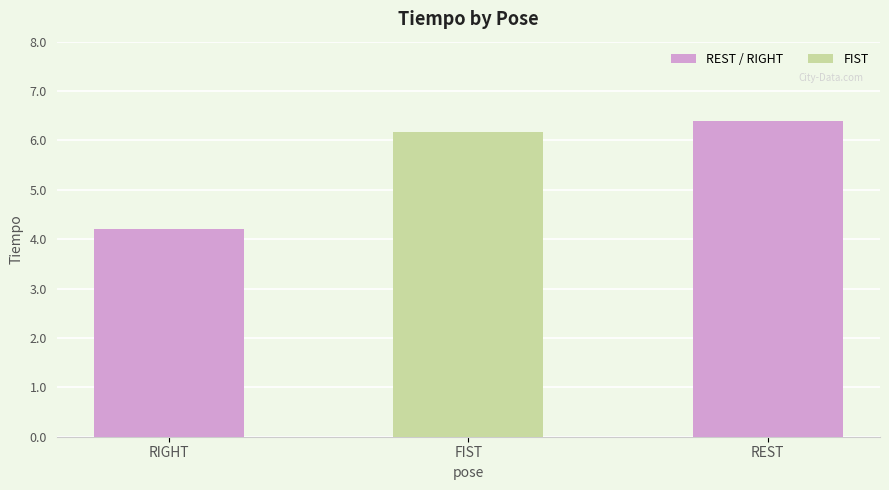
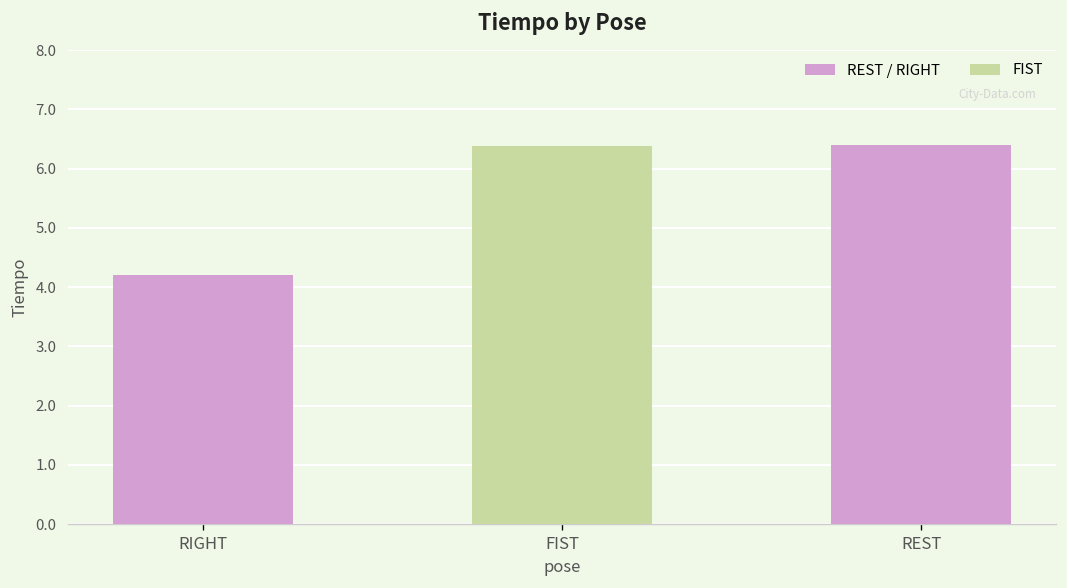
FIST: 6.2 -> 6.4
